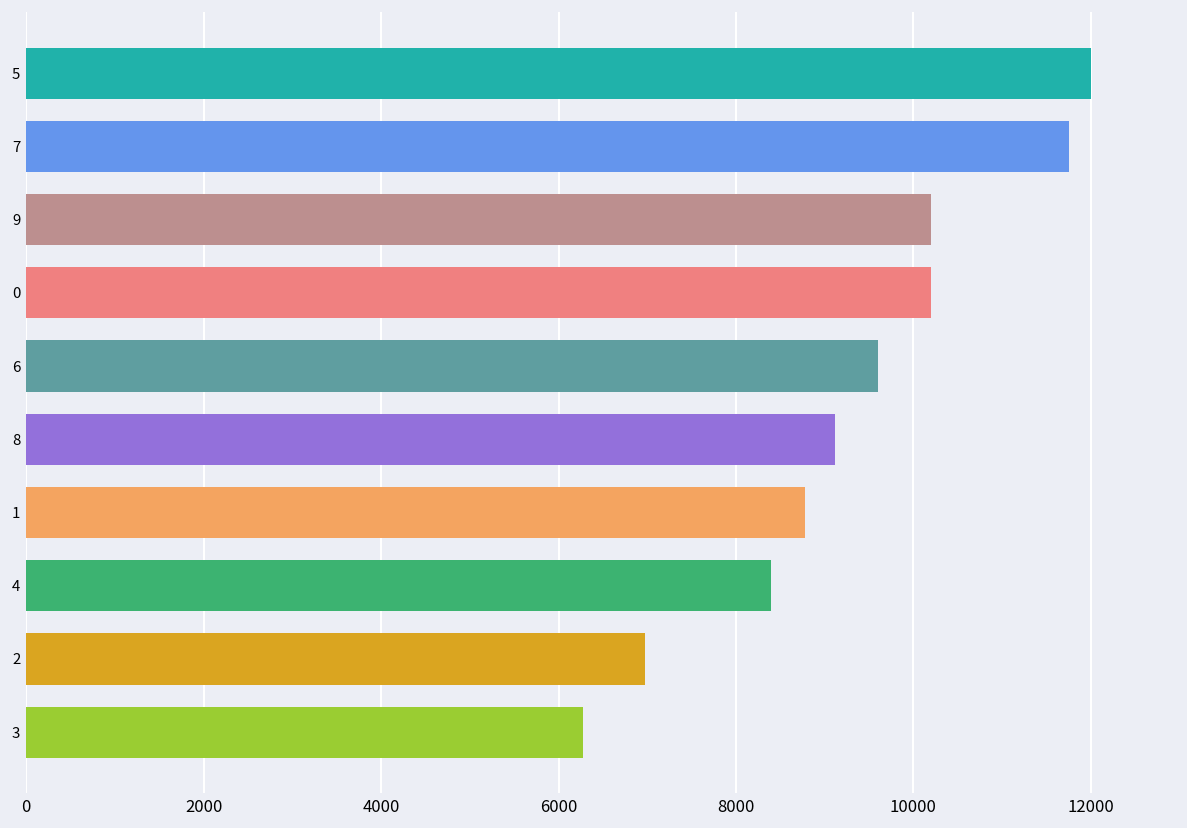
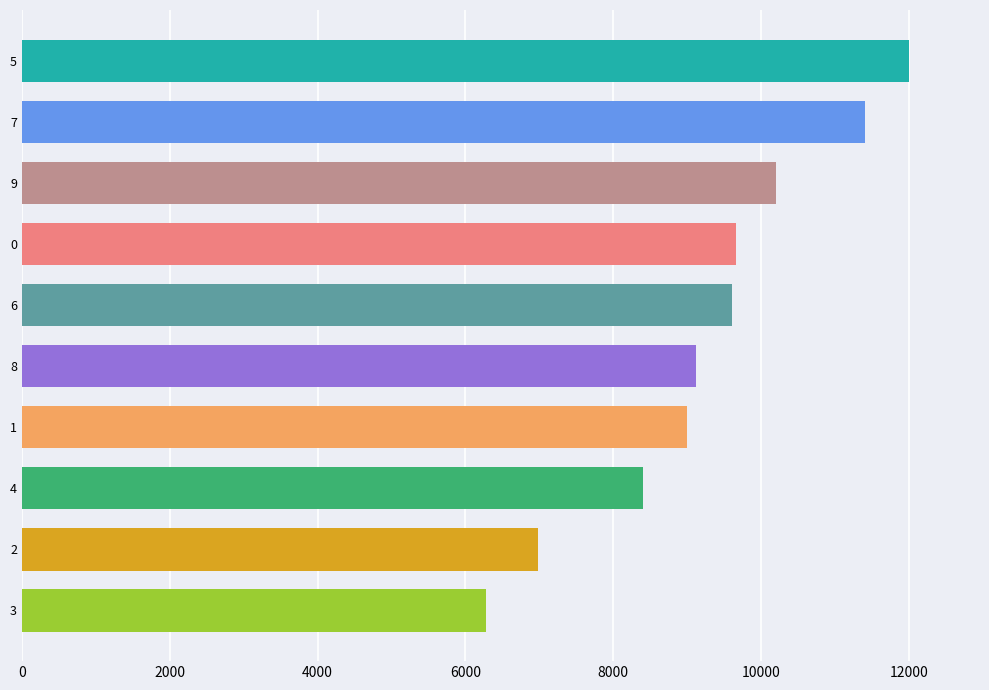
7: 11800 -> 11400
0: 10200 -> 9700
1: 8800 -> 9000
